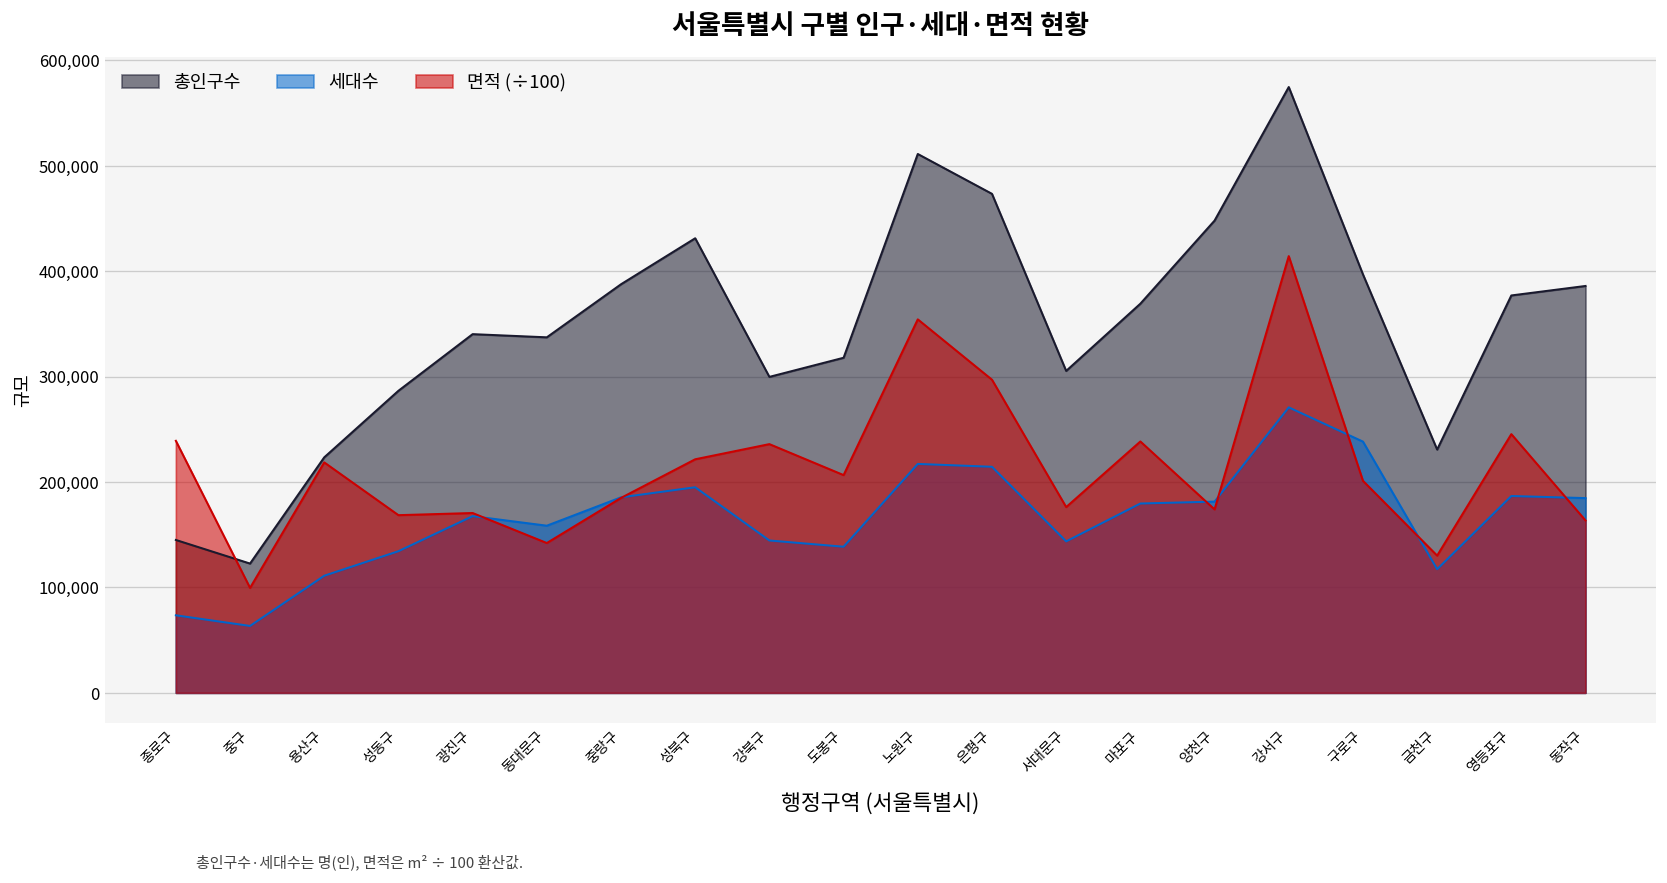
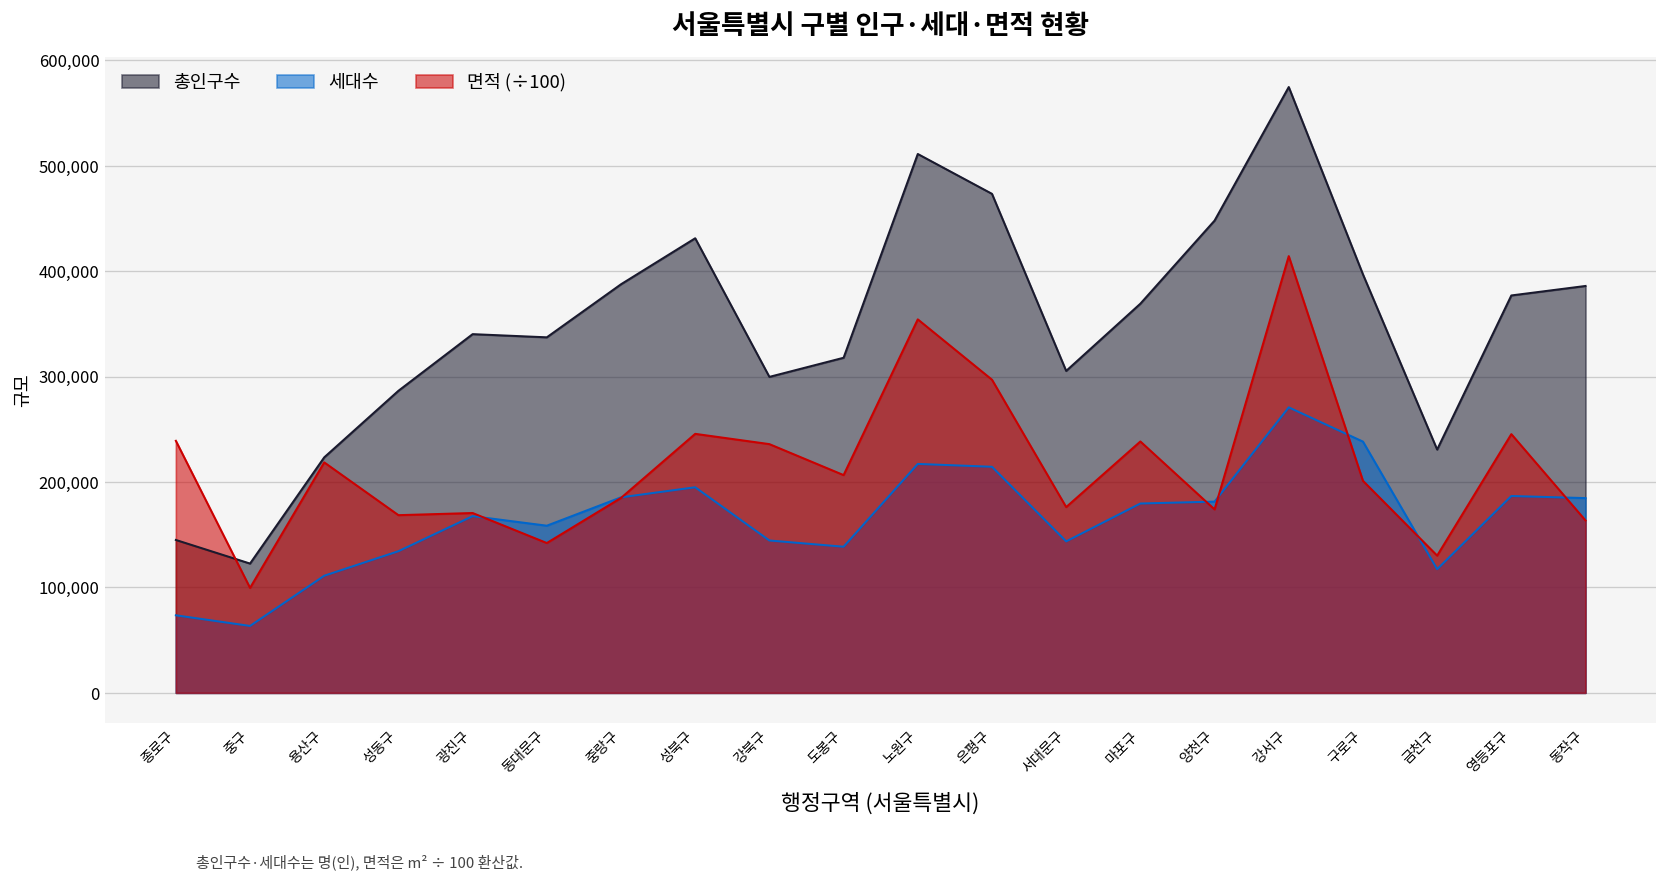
면적 (÷100), 성북구: 220,000 -> 250,000
